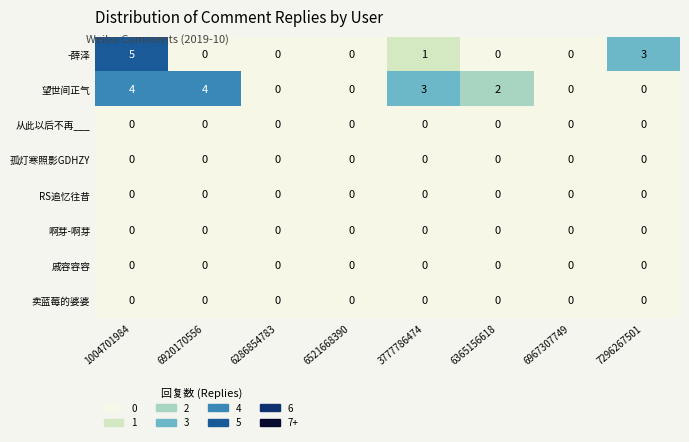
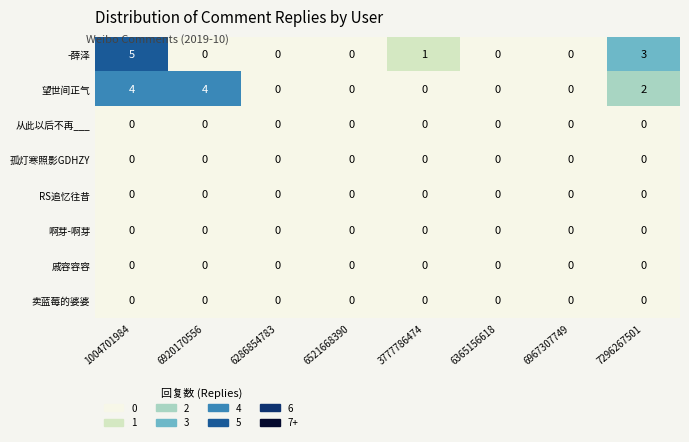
望世间正气, 3777786474: 3 -> 0
望世间正气, 6365156618: 2 -> 0
望世间正气, 7296267501: 0 -> 2
